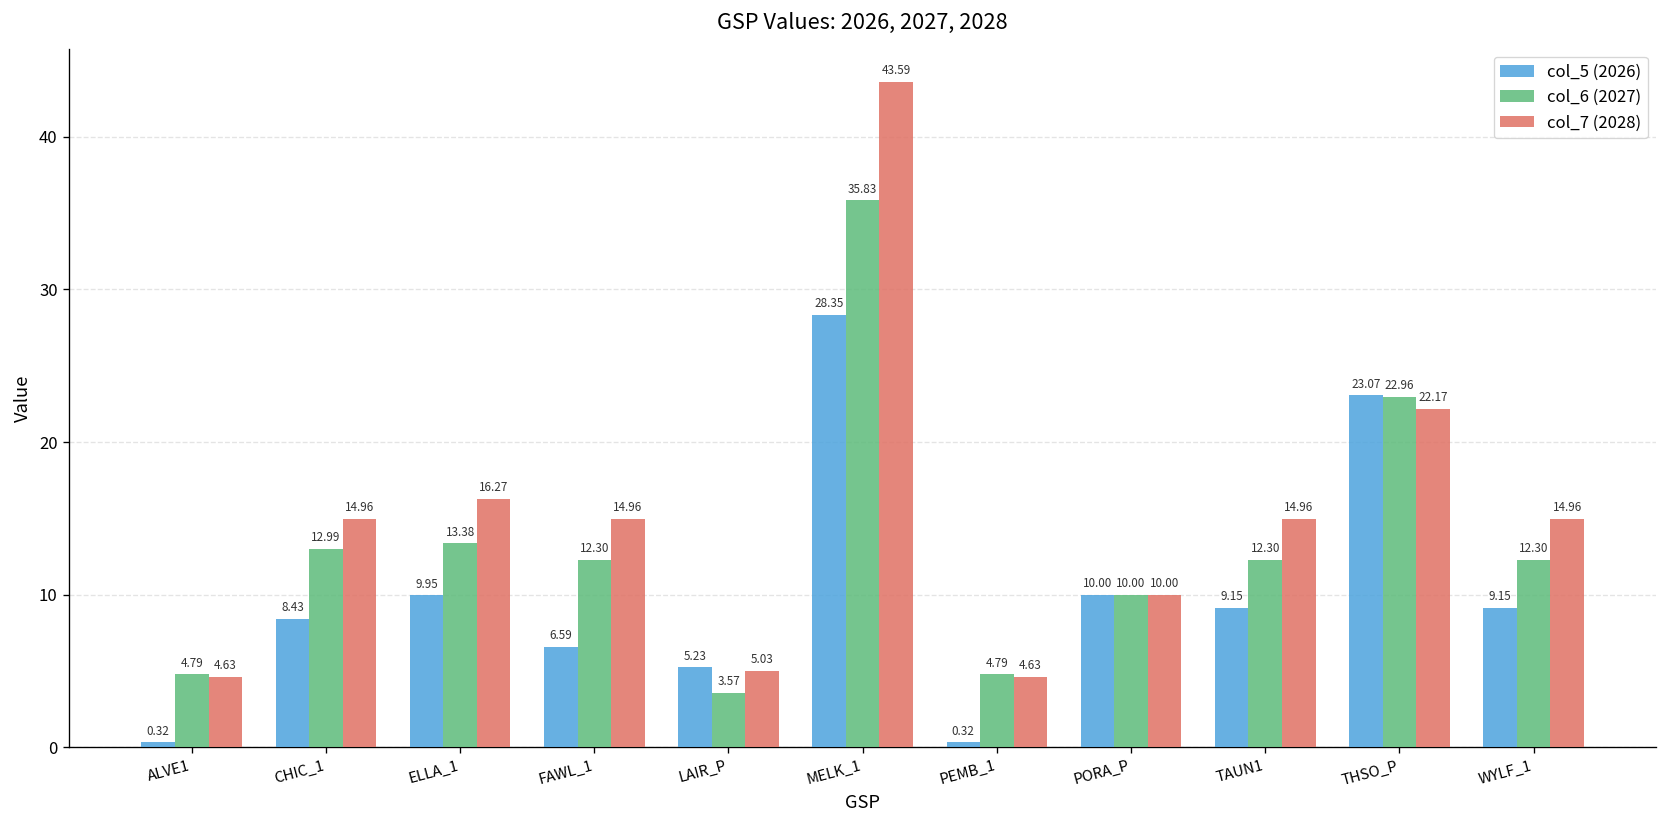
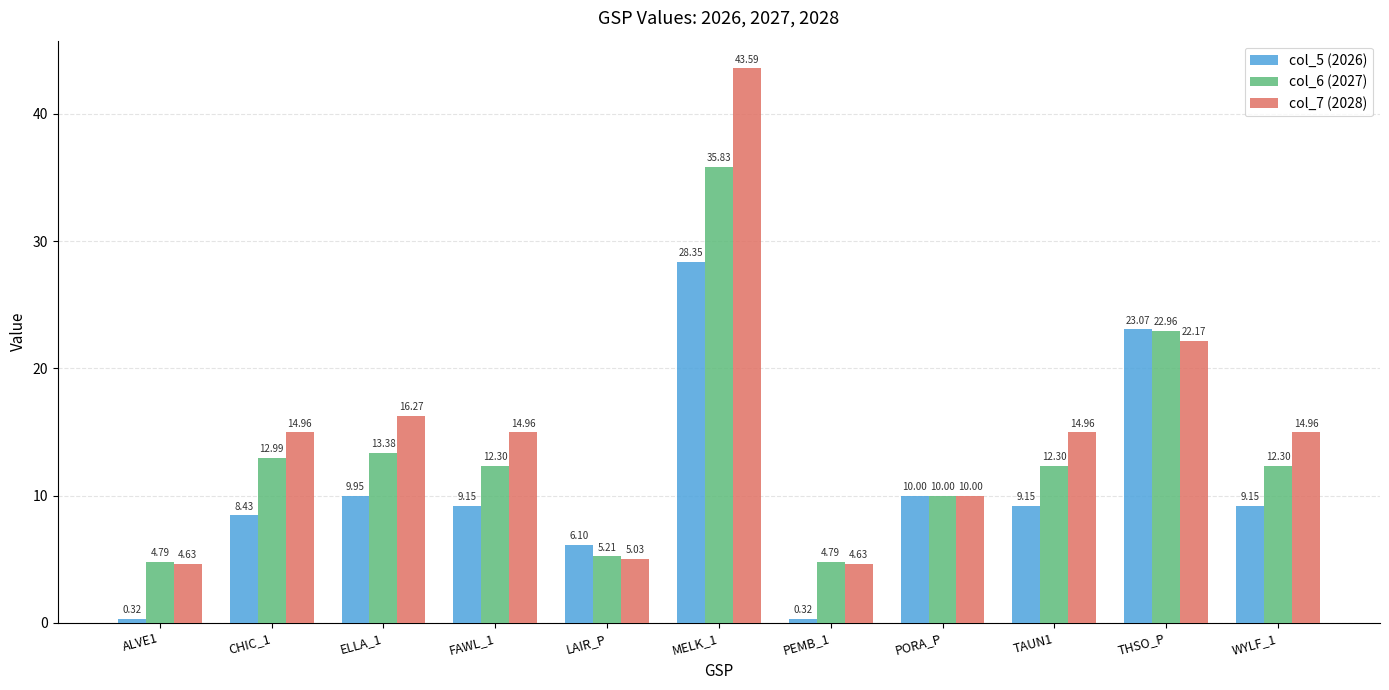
col_5 (2026), FAWL_1: 6.59 -> 9.15
col_5 (2026), LAIR_P: 5.23 -> 6.10
col_6 (2027), LAIR_P: 3.57 -> 5.21
